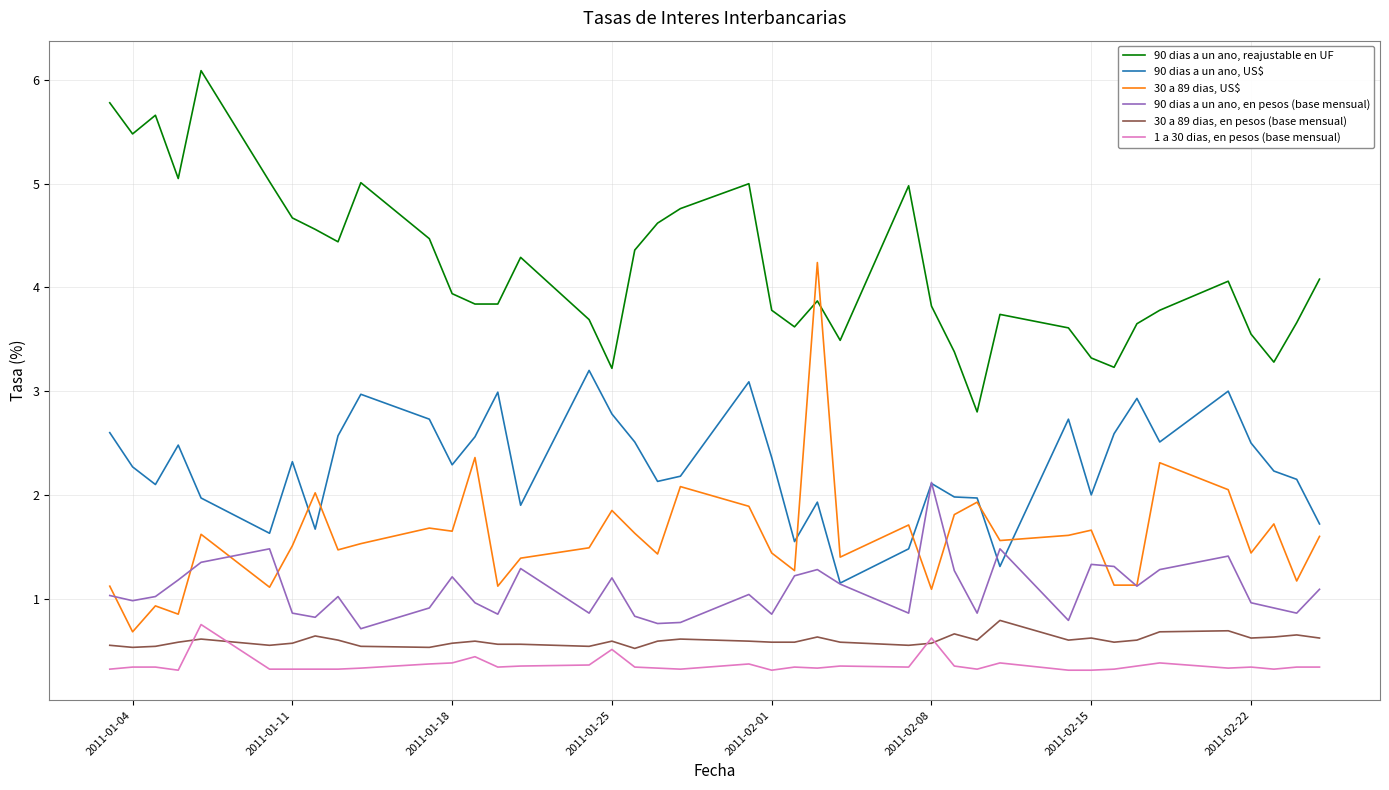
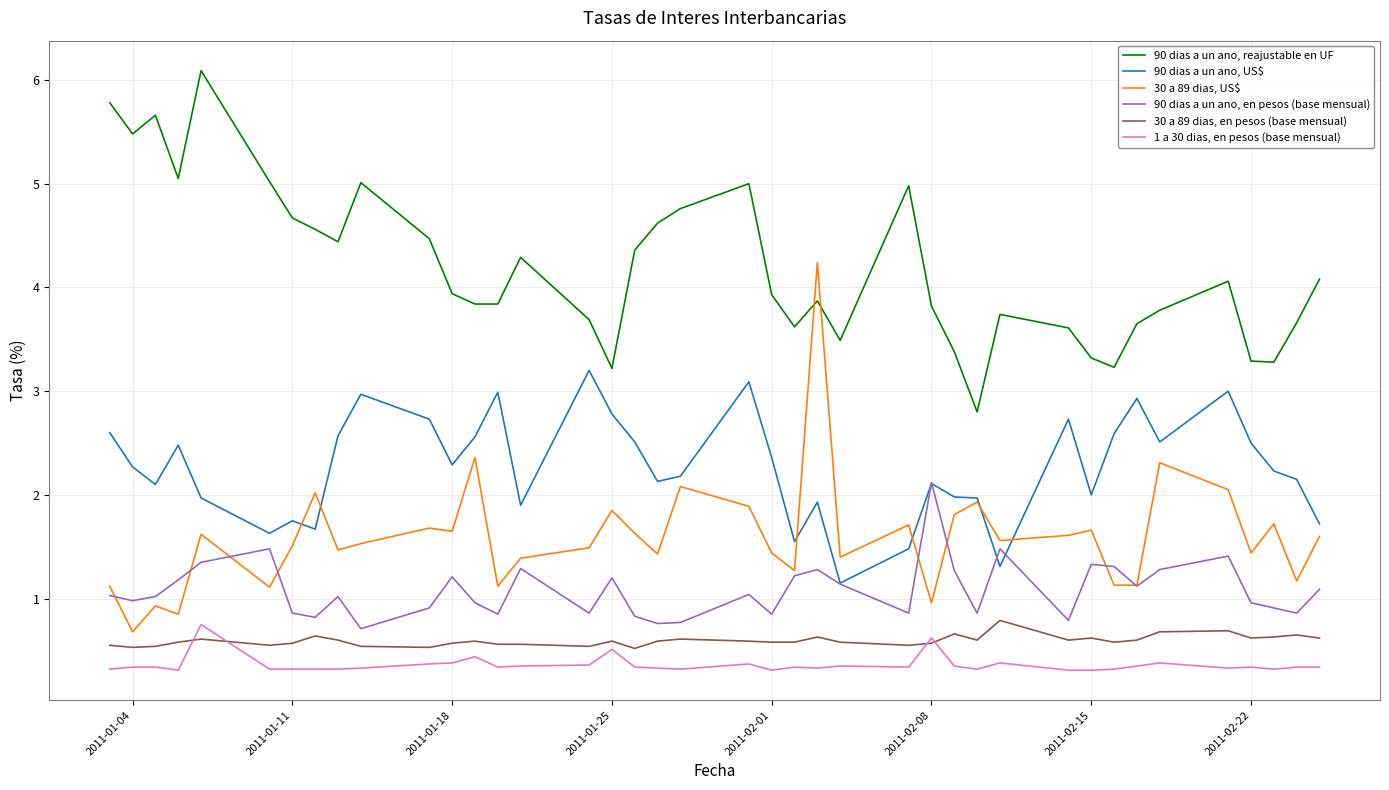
90 dias a un ano, US$, 2011-01-11: 2.32 -> 1.75
90 dias a un ano, reajustable en UF, 2011-02-01: 3.78 -> 3.93
30 a 89 dias, US$, 2011-02-08: 1.09 -> 0.96
90 dias a un ano, reajustable en UF, 2011-02-22: 3.55 -> 3.29
